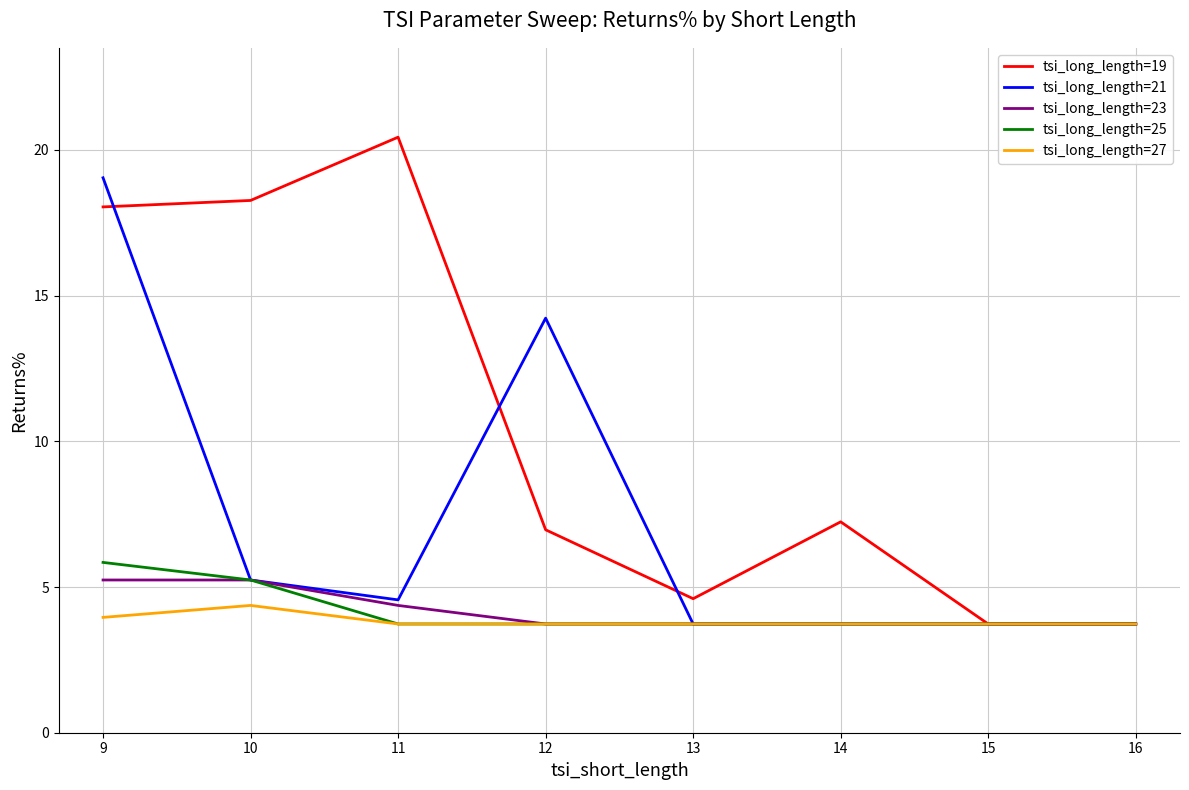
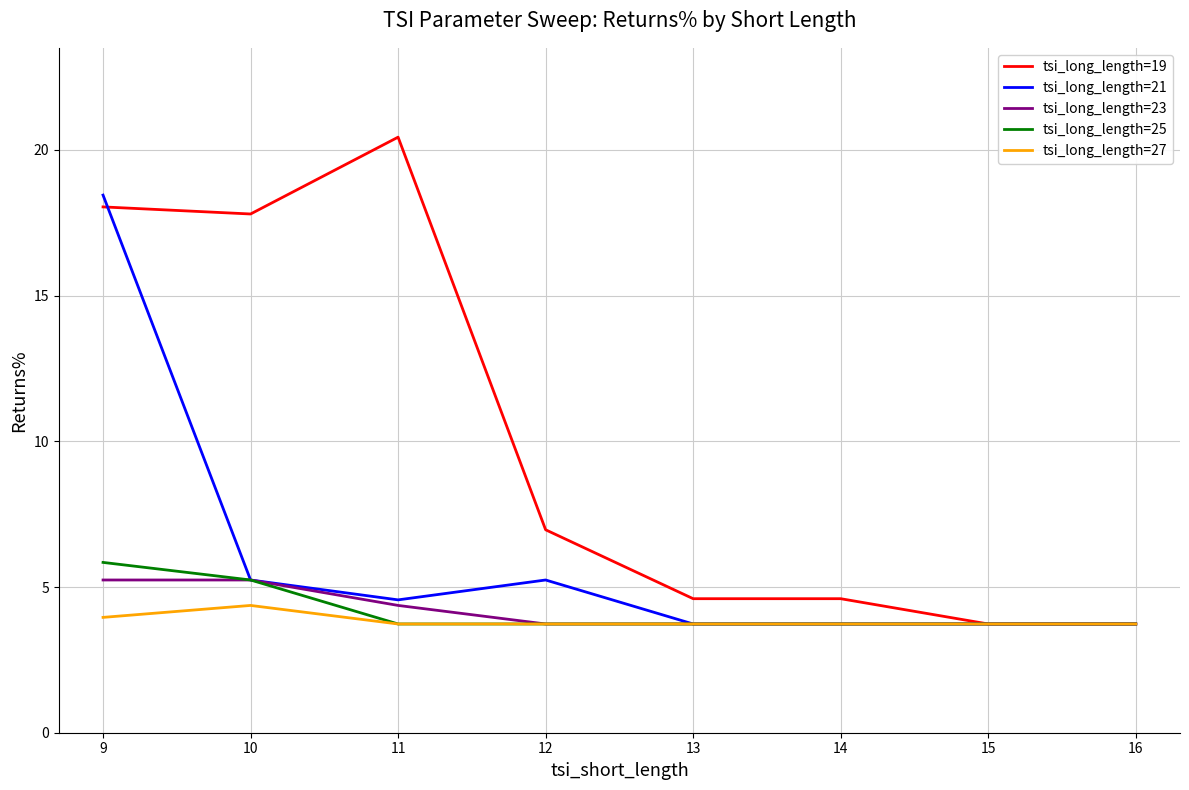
tsi_long_length=21, 9: 19.0 -> 18.5
tsi_long_length=19, 10: 18.3 -> 17.8
tsi_long_length=21, 12: 14.2 -> 5.2
tsi_long_length=19, 14: 7.2 -> 4.6
